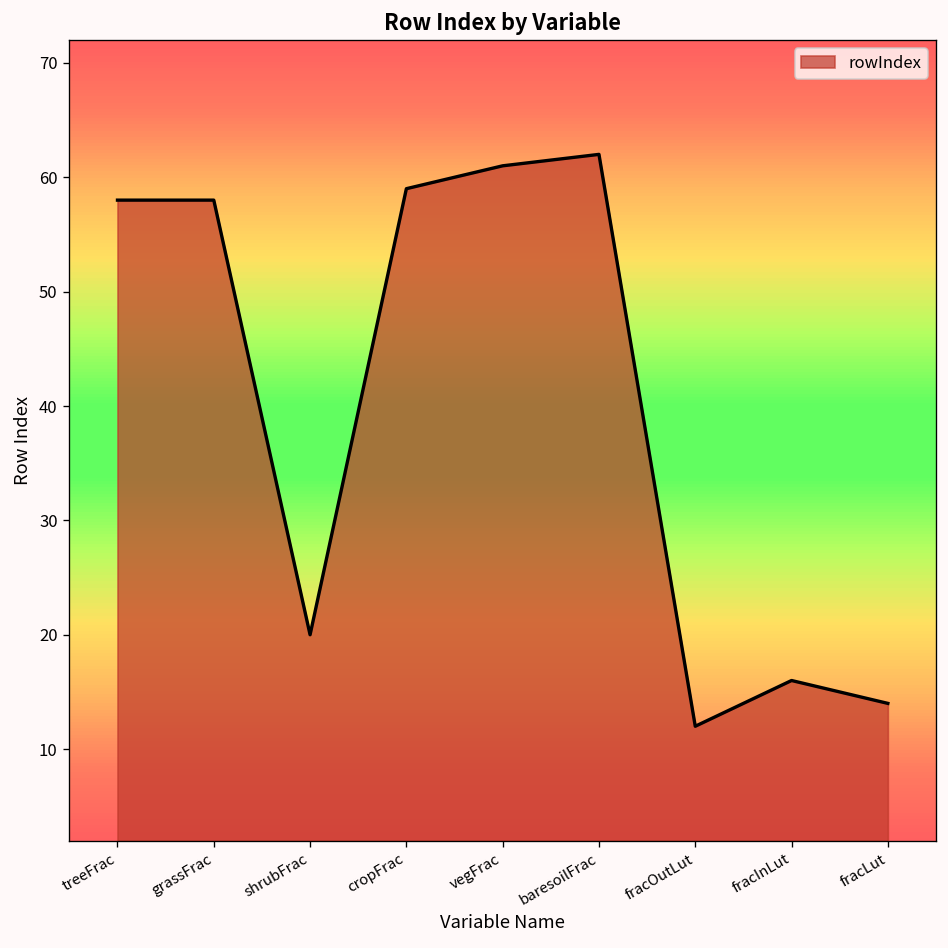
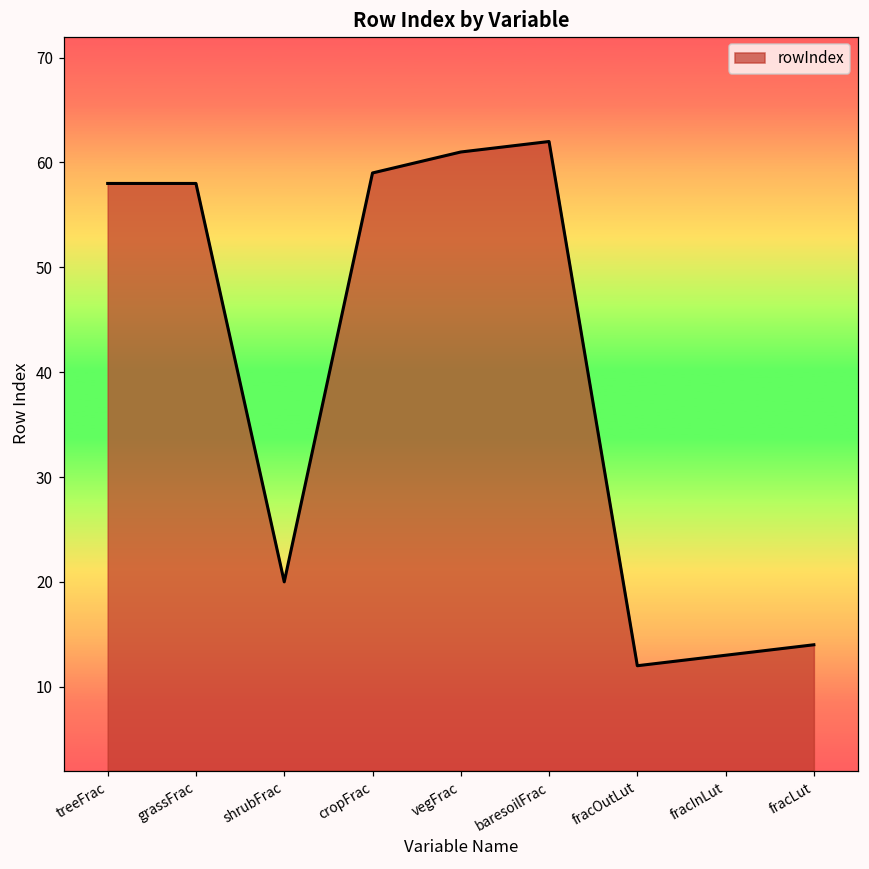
fracInLut: 16 -> 13
